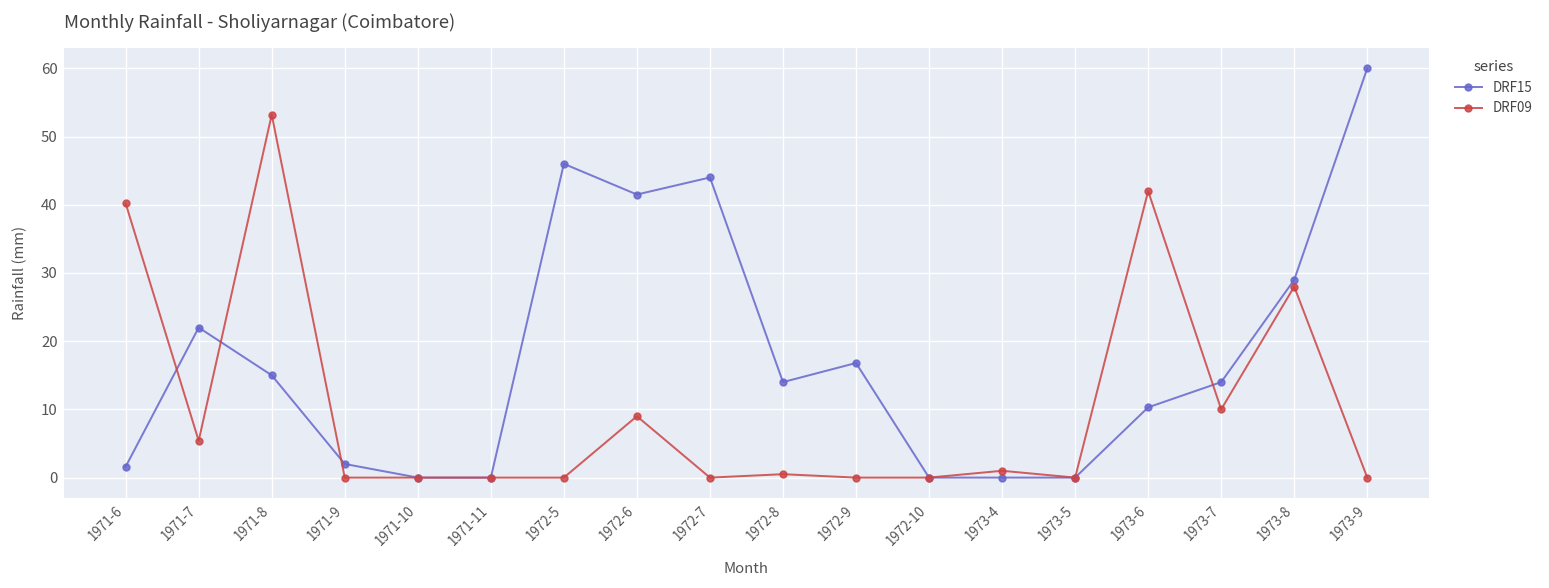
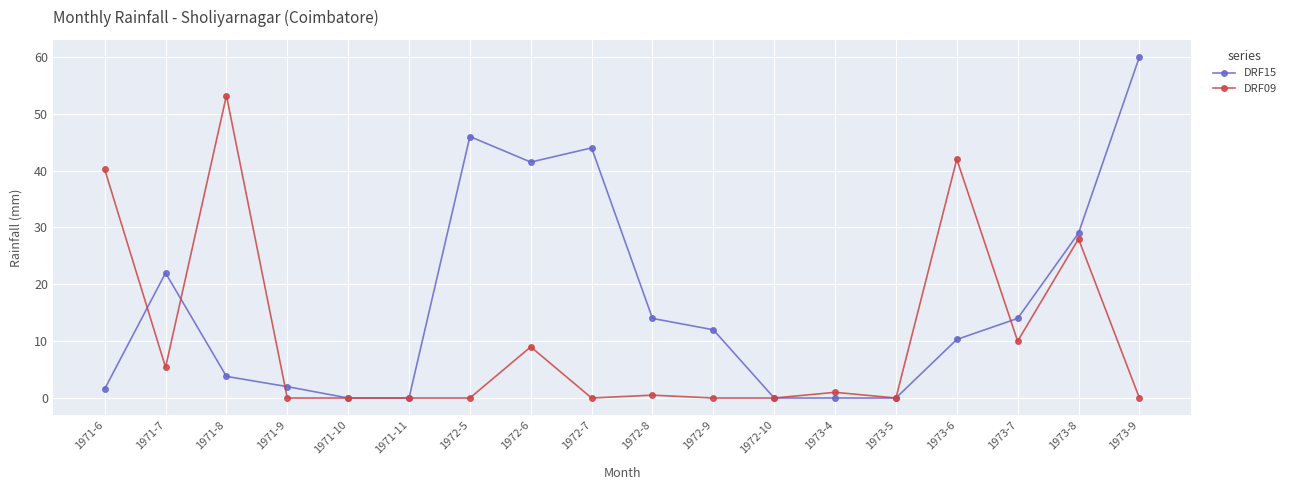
DRF15, 1971-8: 15 -> 4
DRF15, 1972-9: 17 -> 12
